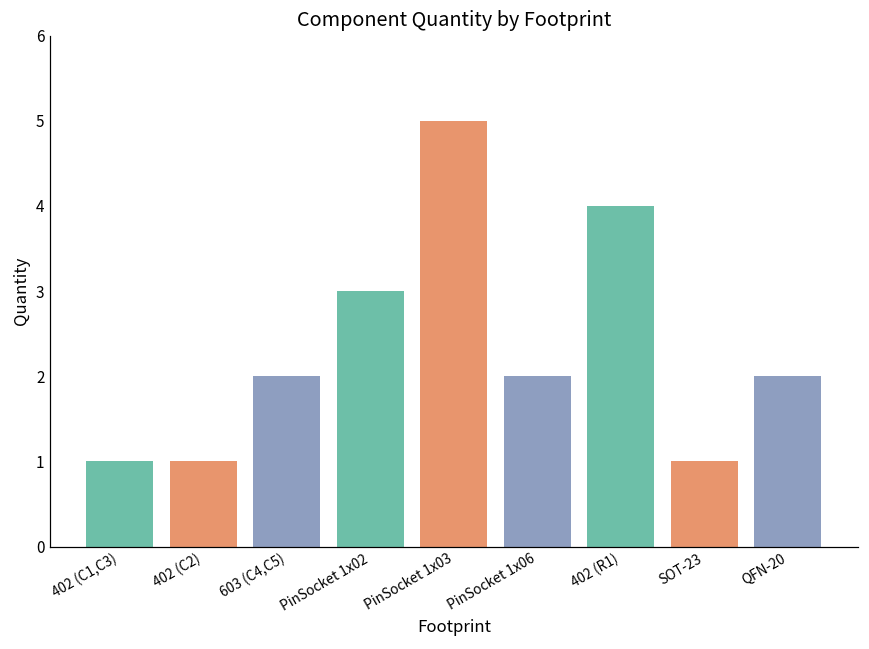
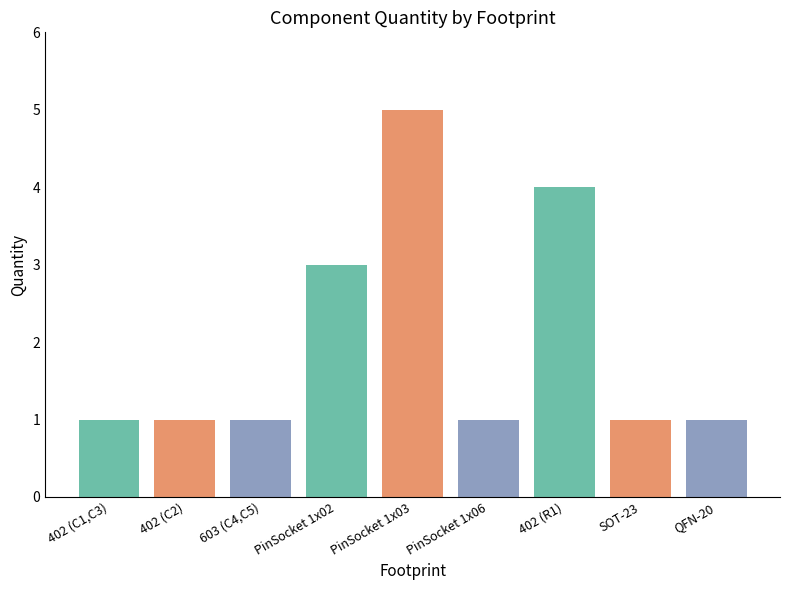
603 (C4,C5): 2 -> 1
PinSocket 1x06: 2 -> 1
QFN-20: 2 -> 1
